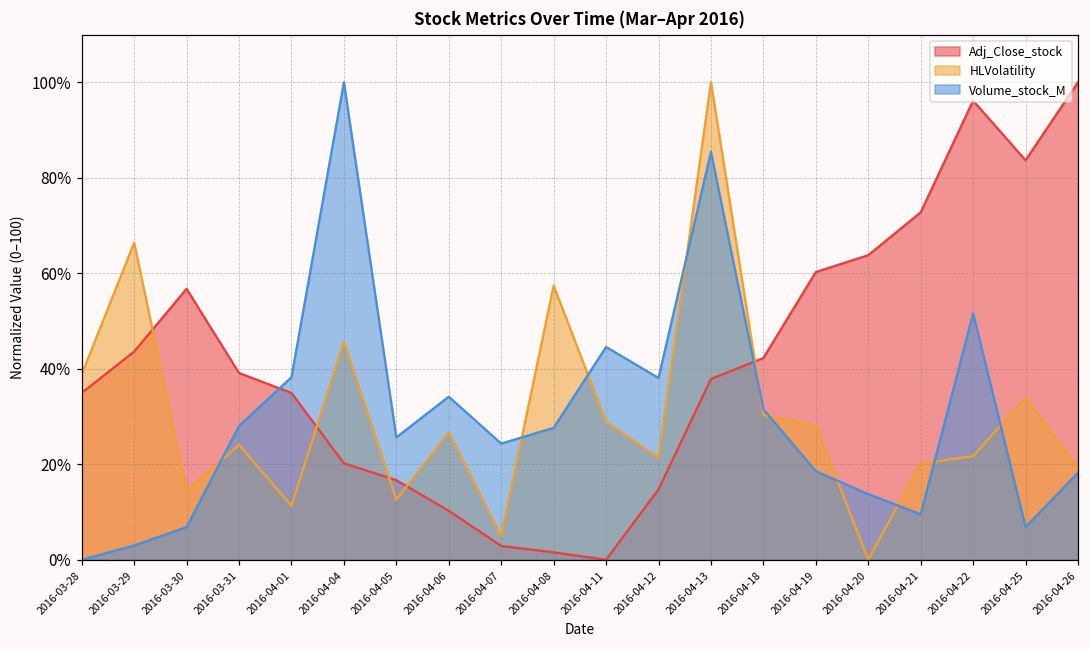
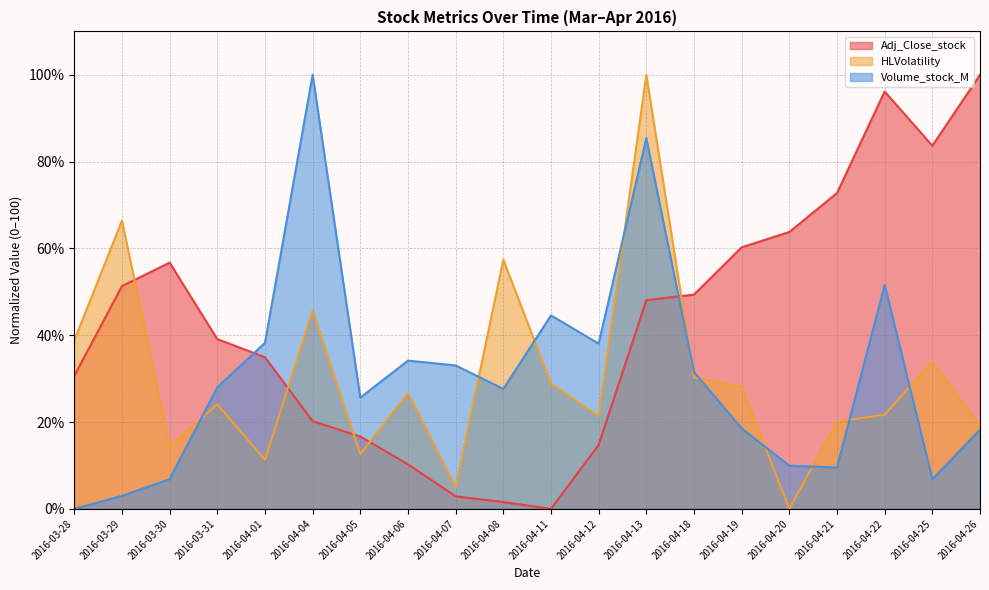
Adj_Close_stock, 2016-03-28: 35% -> 31%
Adj_Close_stock, 2016-03-29: 44% -> 51%
Volume_stock_M, 2016-04-07: 24% -> 33%
Adj_Close_stock, 2016-04-13: 38% -> 48%
Adj_Close_stock, 2016-04-18: 42% -> 49%
Volume_stock_M, 2016-04-20: 14% -> 10%
